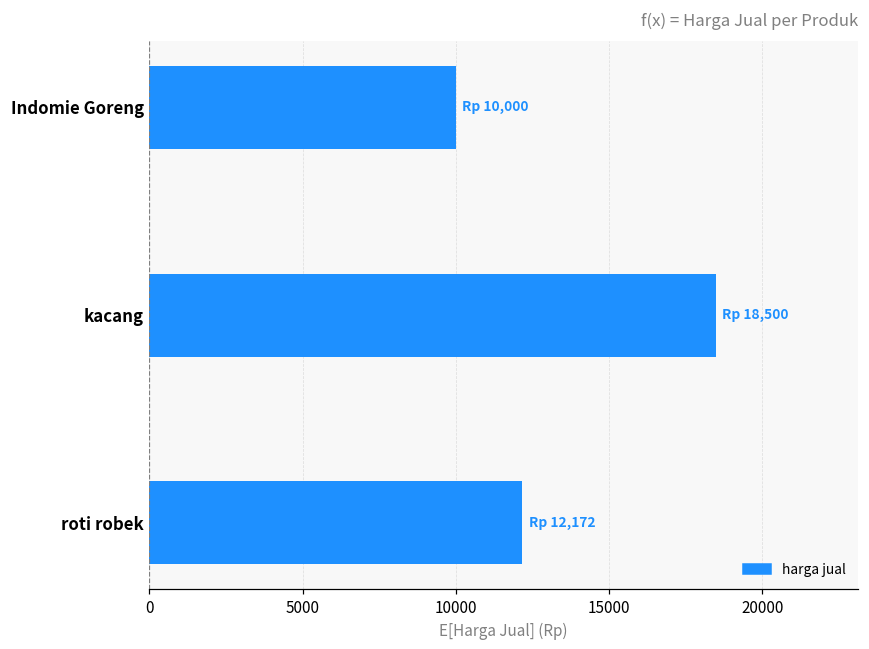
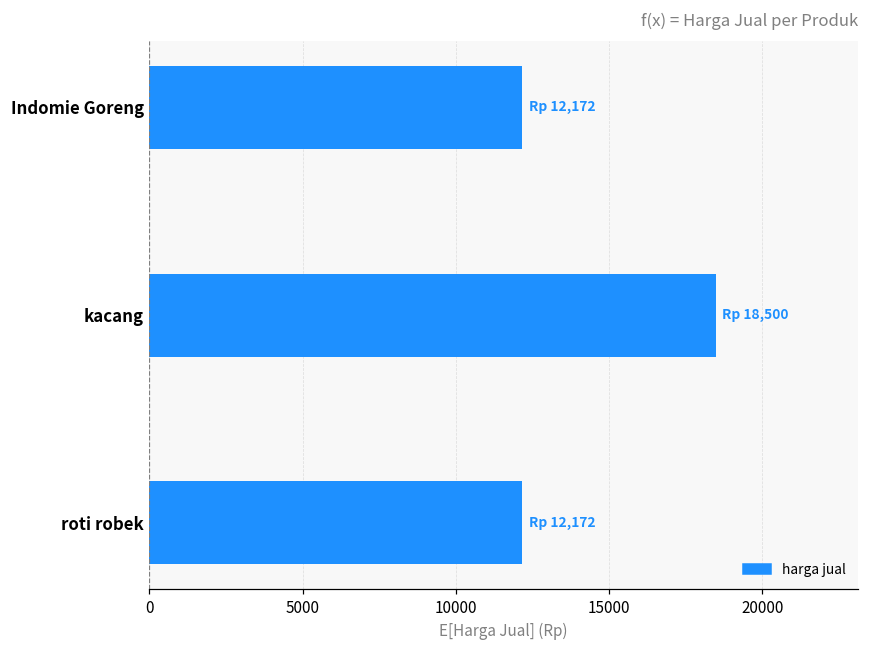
Indomie Goreng: 10,000 -> 12,172
